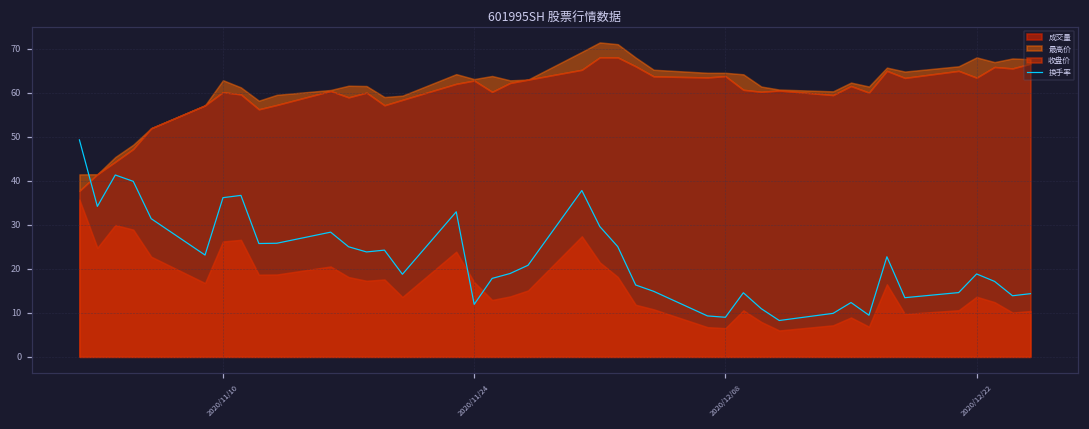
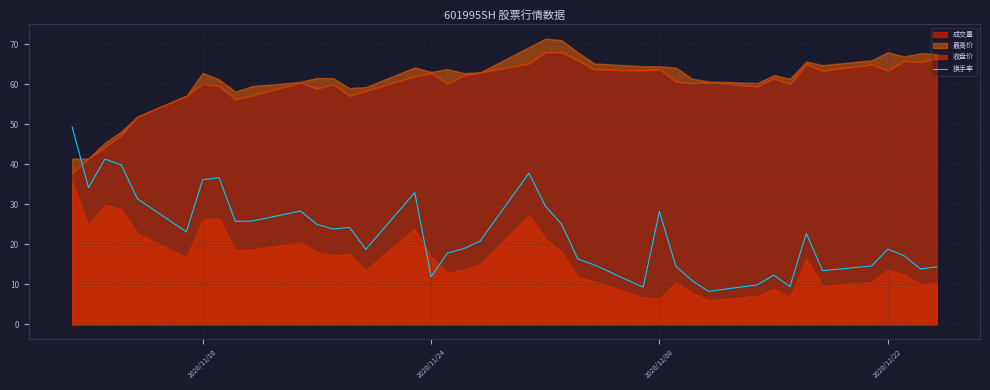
换手率, 2020/12/08: 9 -> 28
